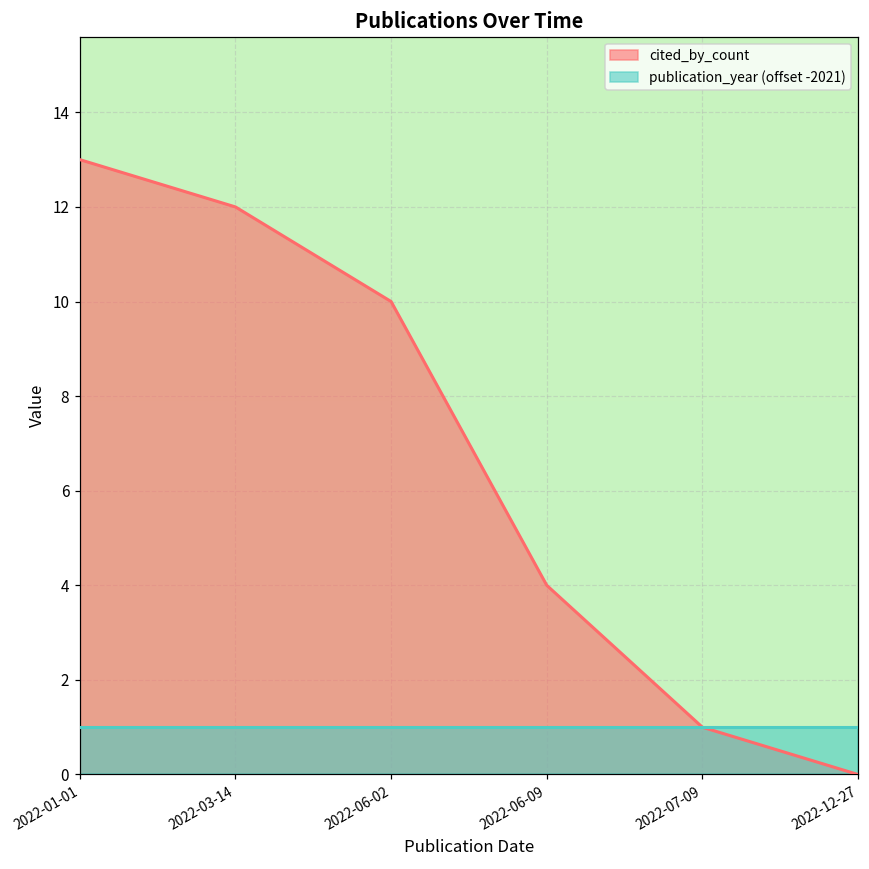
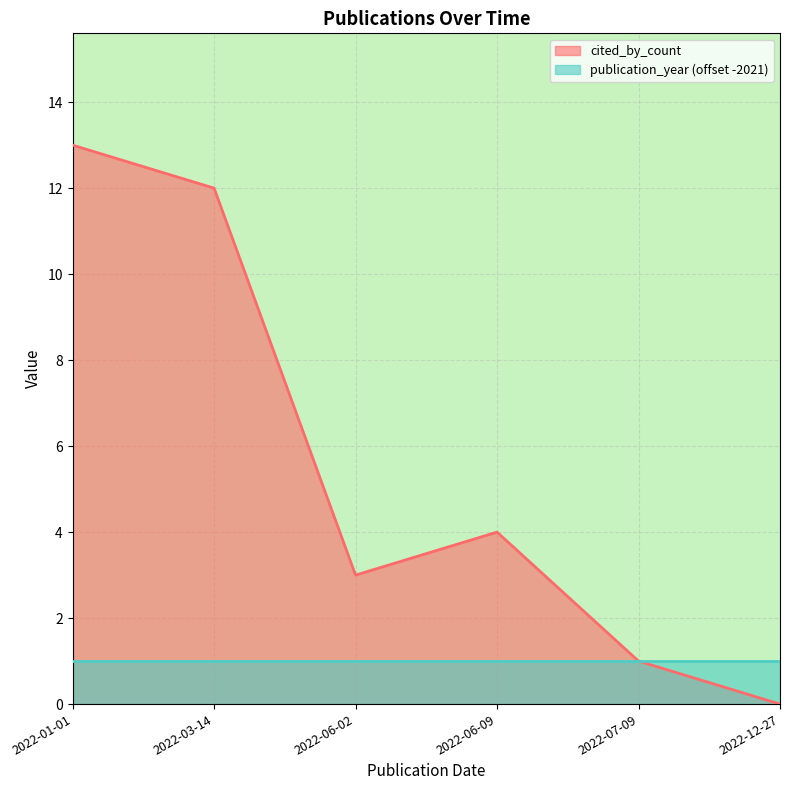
cited_by_count, 2022-06-02: 10 -> 3
